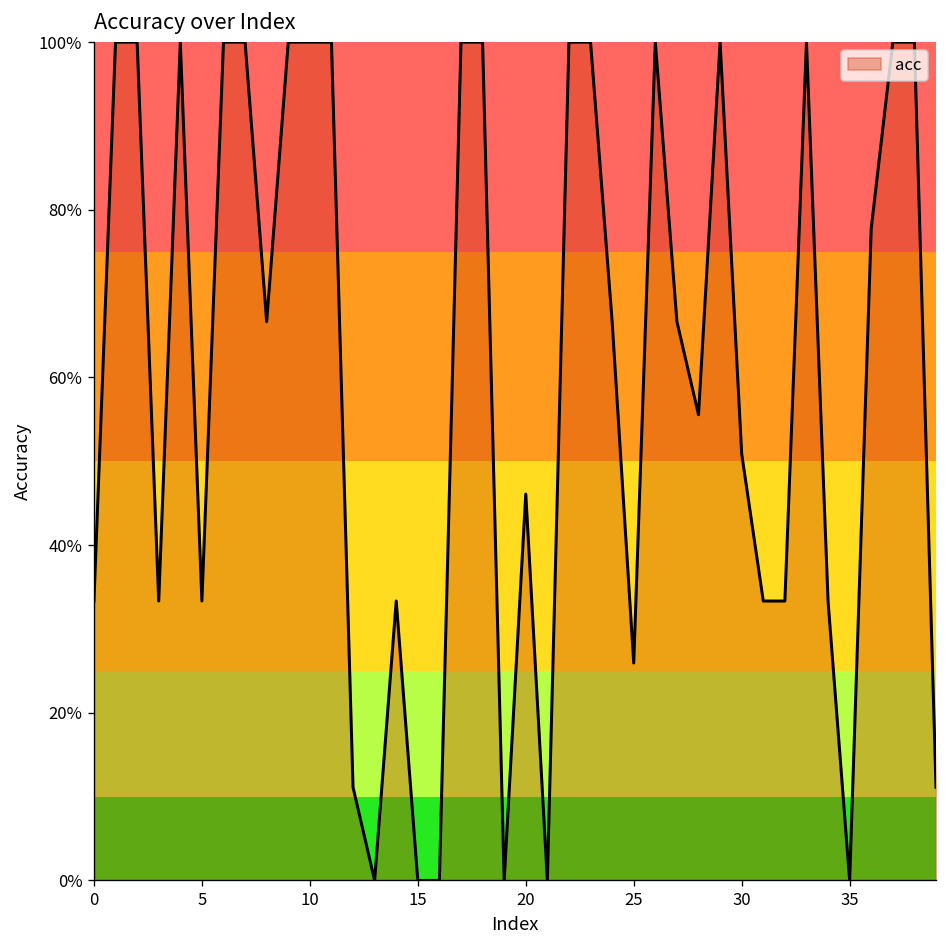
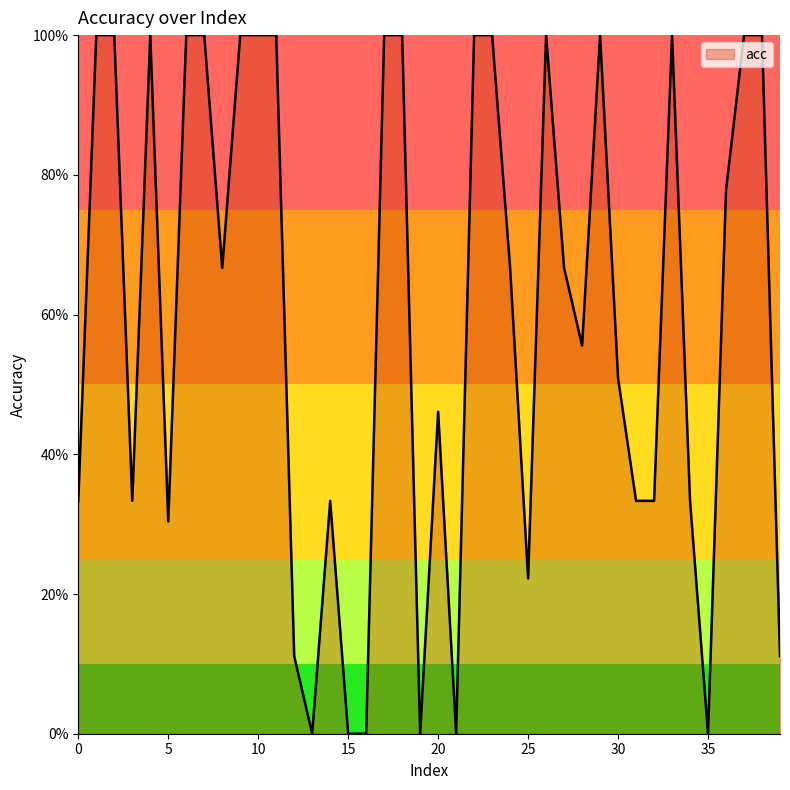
5: 33% -> 30%
25: 26% -> 22%
